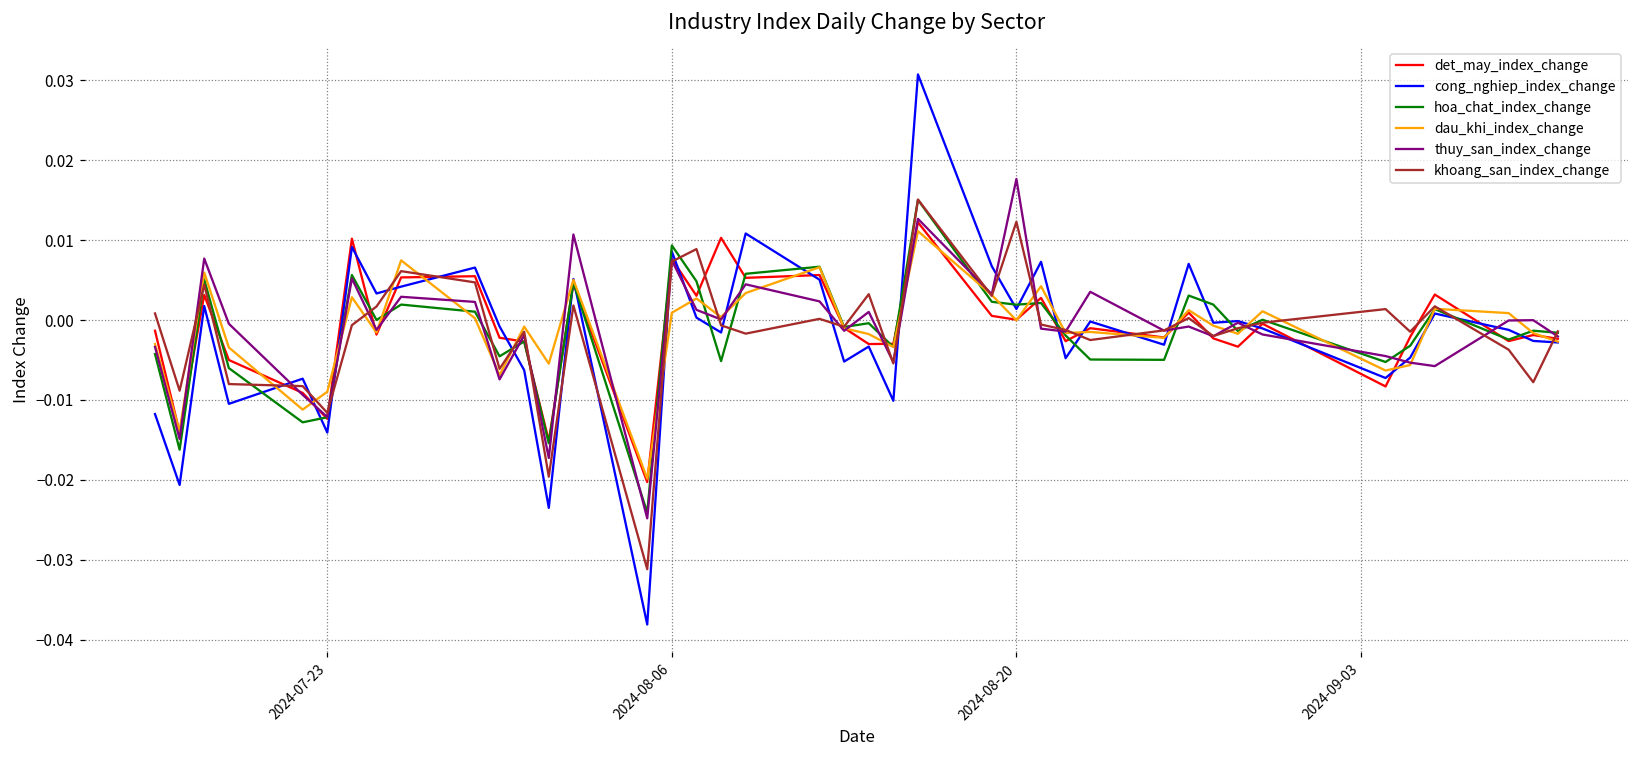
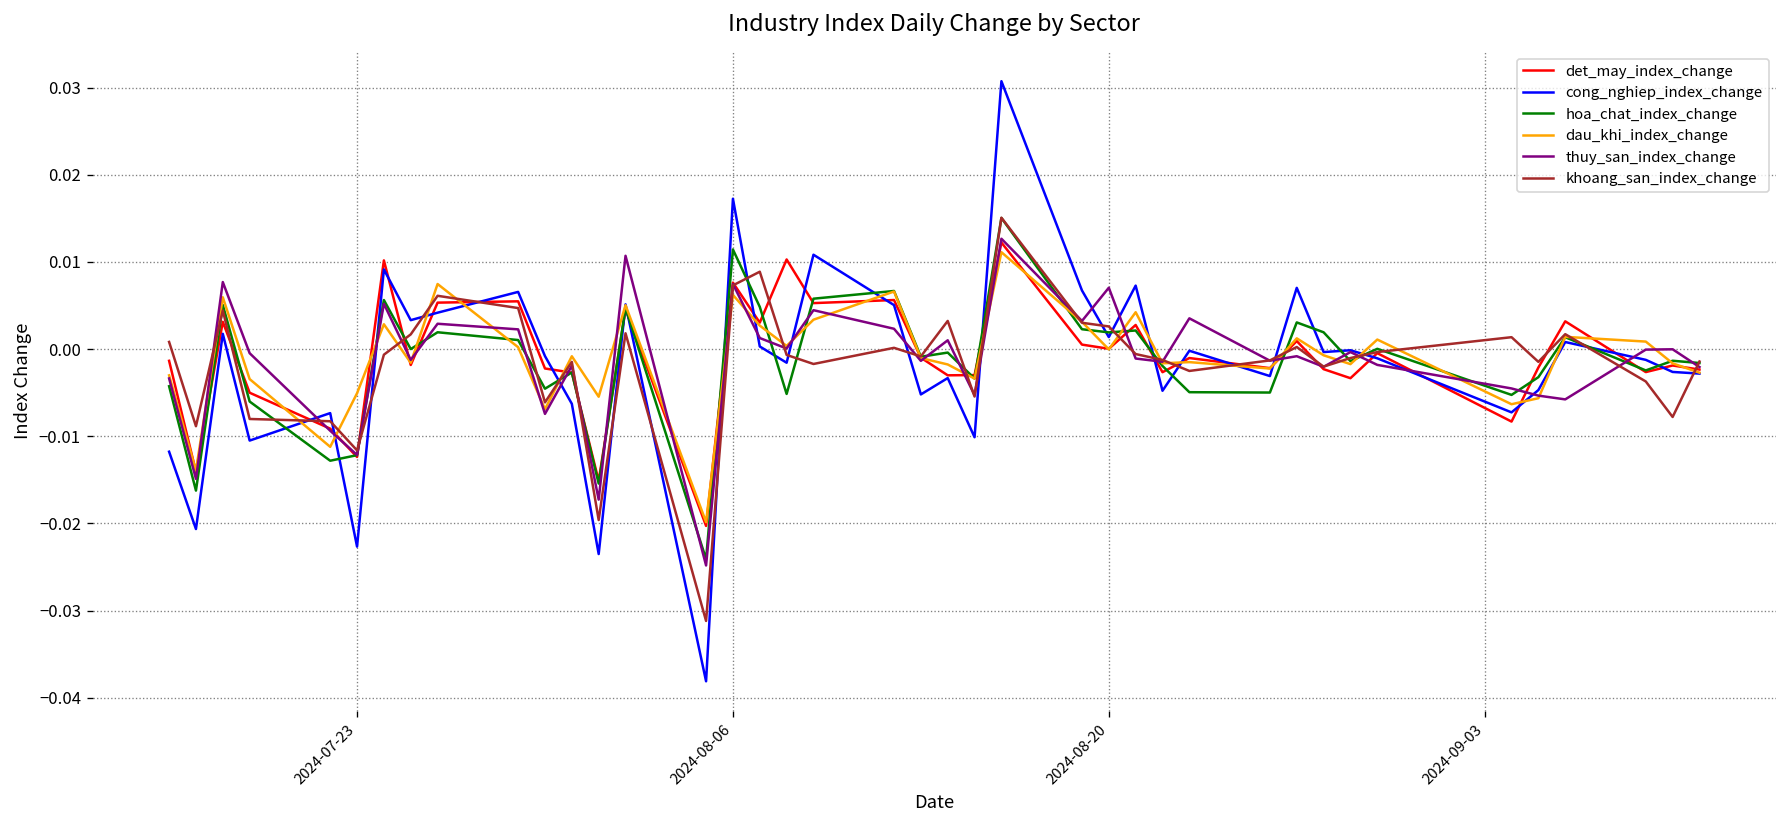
cong_nghiep_index_change, 2024-07-23: -0.014 -> -0.023
dau_khi_index_change, 2024-07-23: -0.009 -> -0.005
cong_nghiep_index_change, 2024-08-06: 0.009 -> 0.017
hoa_chat_index_change, 2024-08-06: 0.009 -> 0.011
dau_khi_index_change, 2024-08-06: 0.001 -> 0.006
thuy_san_index_change, 2024-08-20: 0.018 -> 0.007
khoang_san_index_change, 2024-08-20: 0.012 -> 0.003
